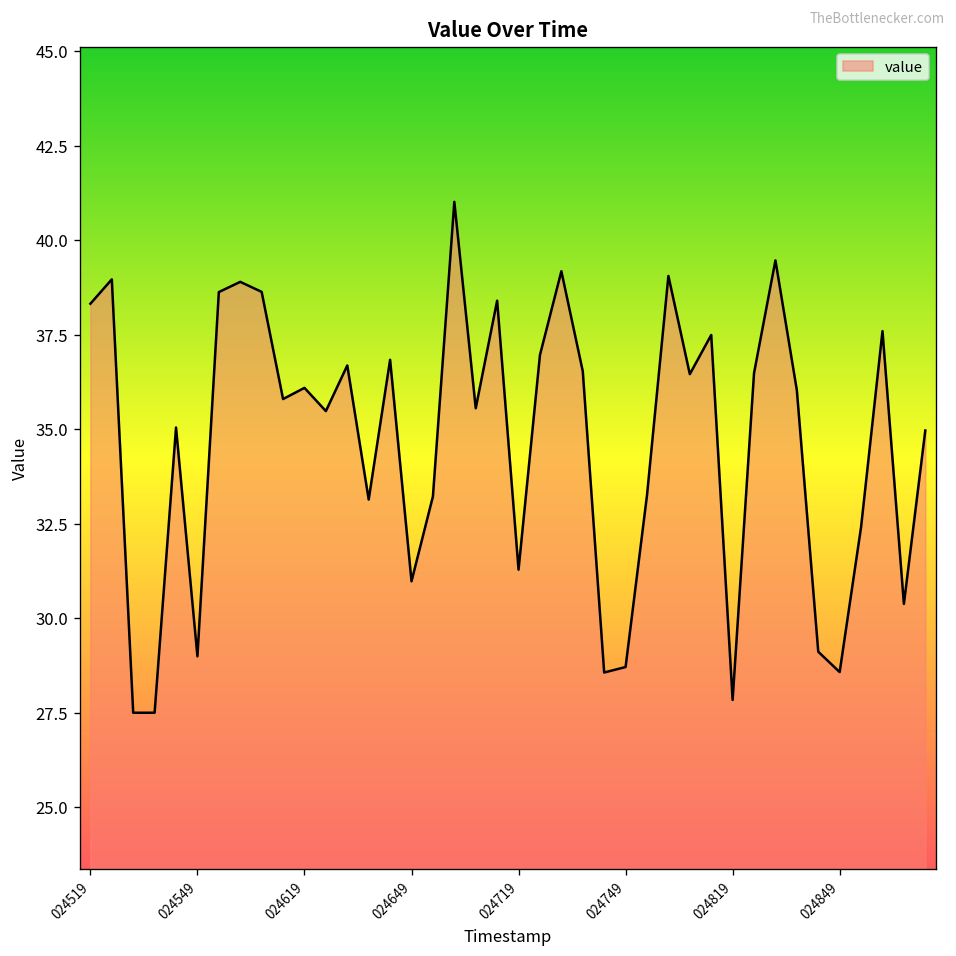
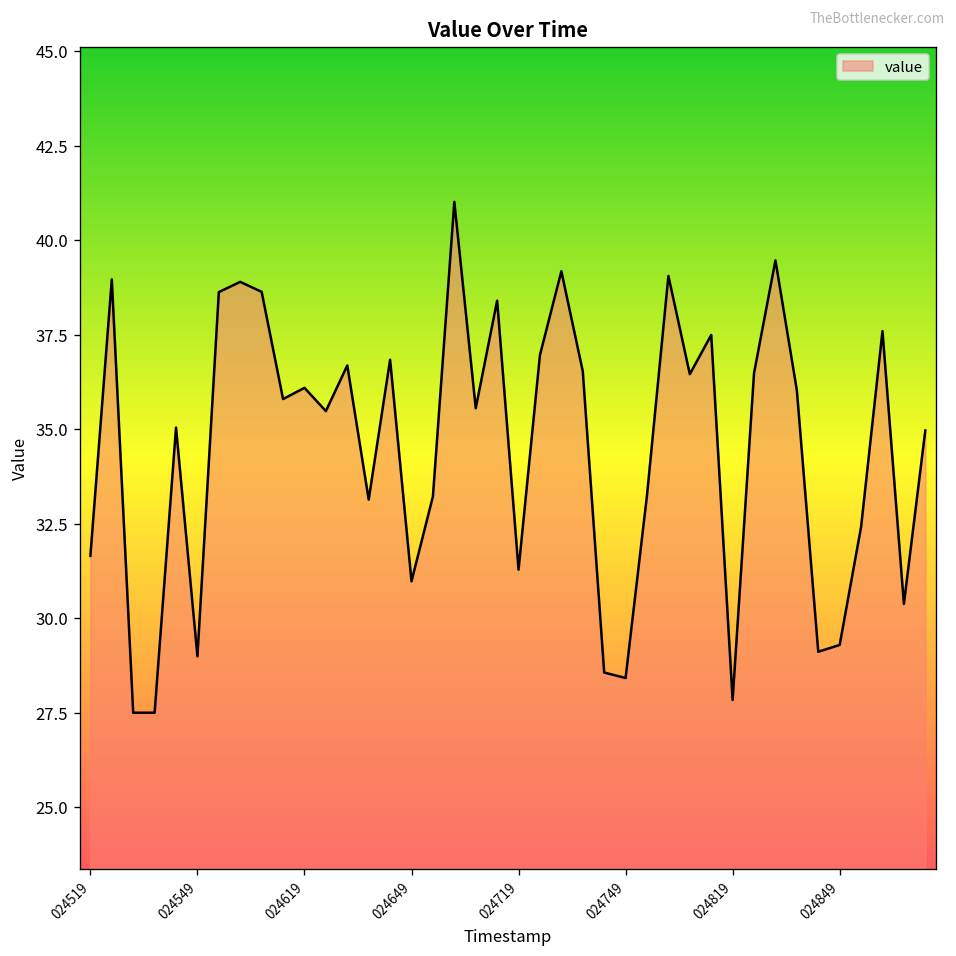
024519: 38.3 -> 31.6
024749: 28.7 -> 28.4
024849: 28.6 -> 29.3
